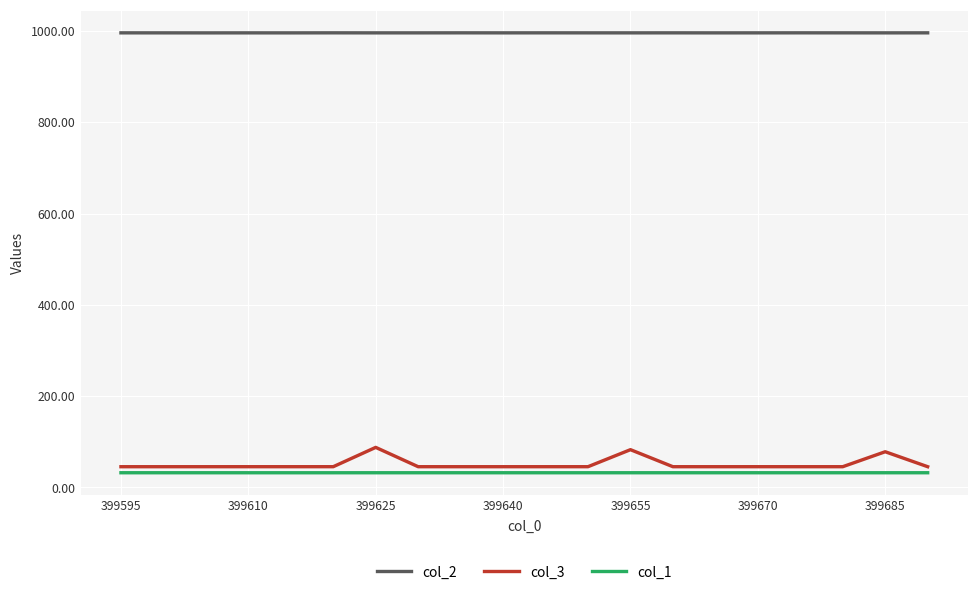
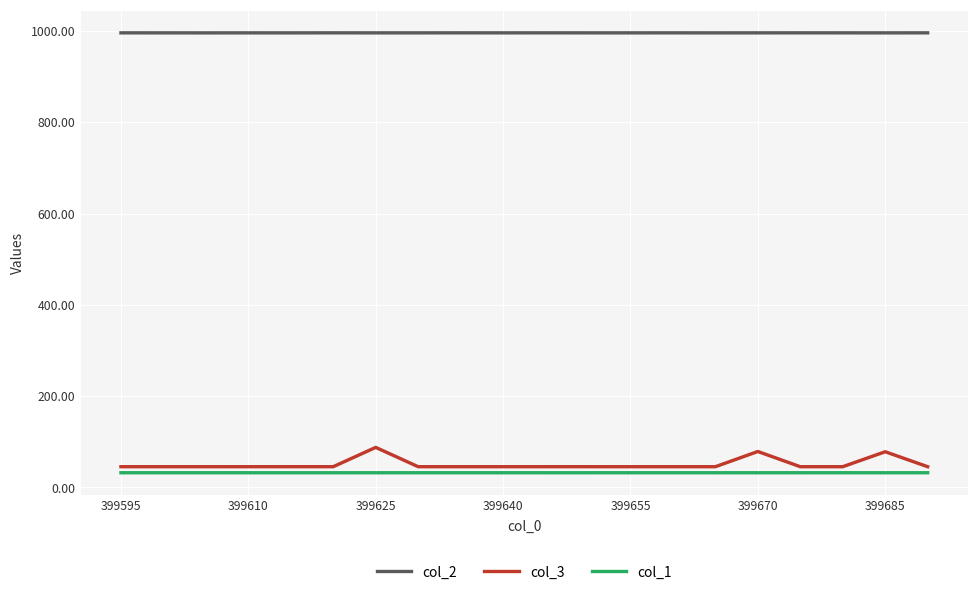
col_3, 399655: 80 -> 50
col_3, 399670: 50 -> 80
